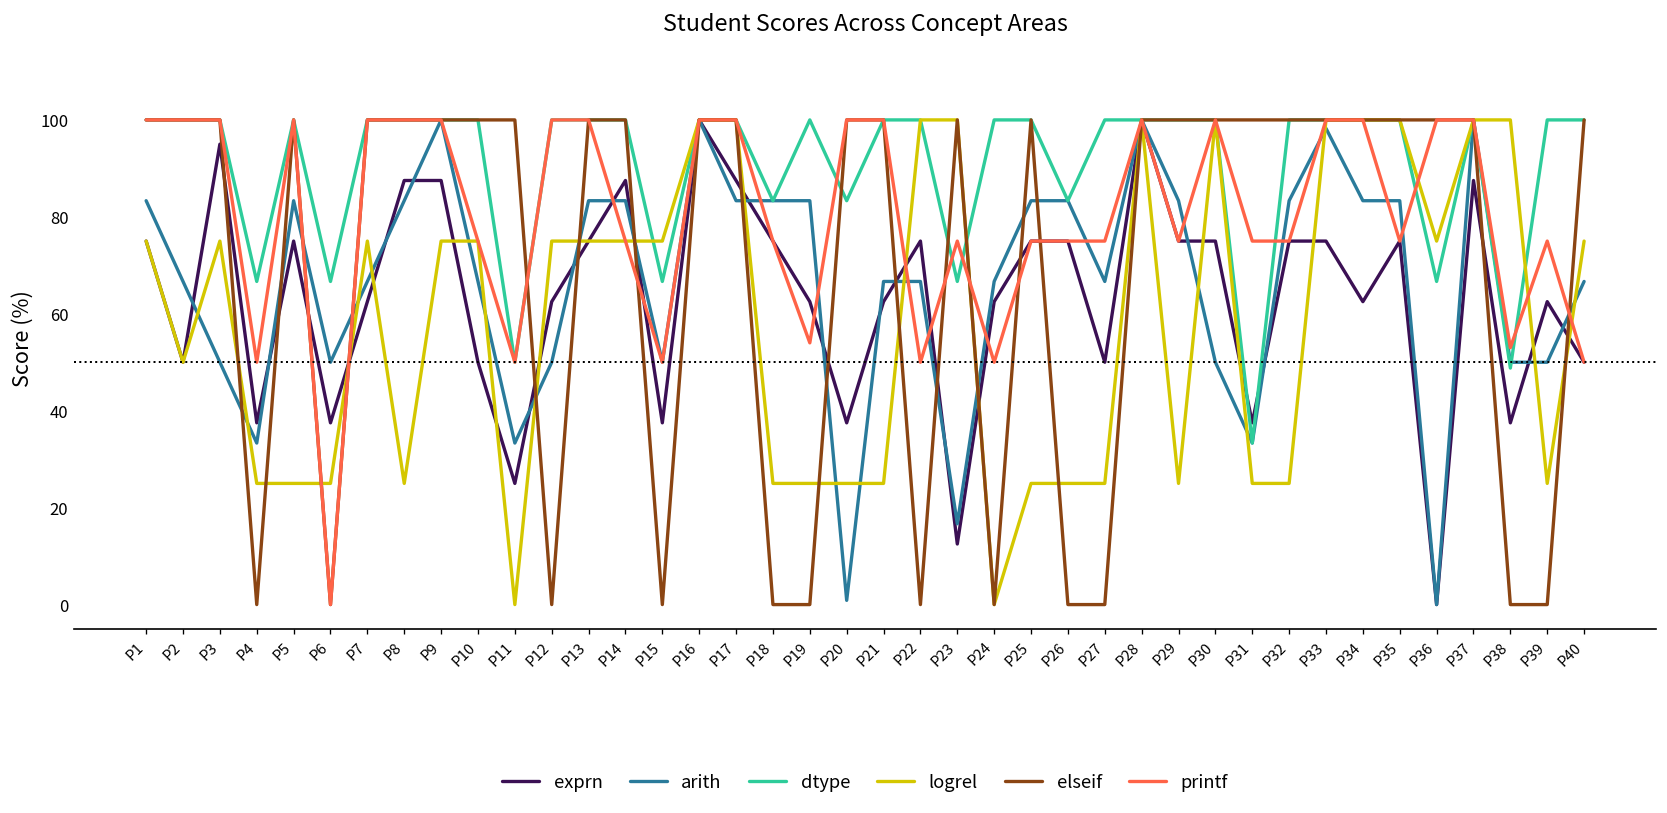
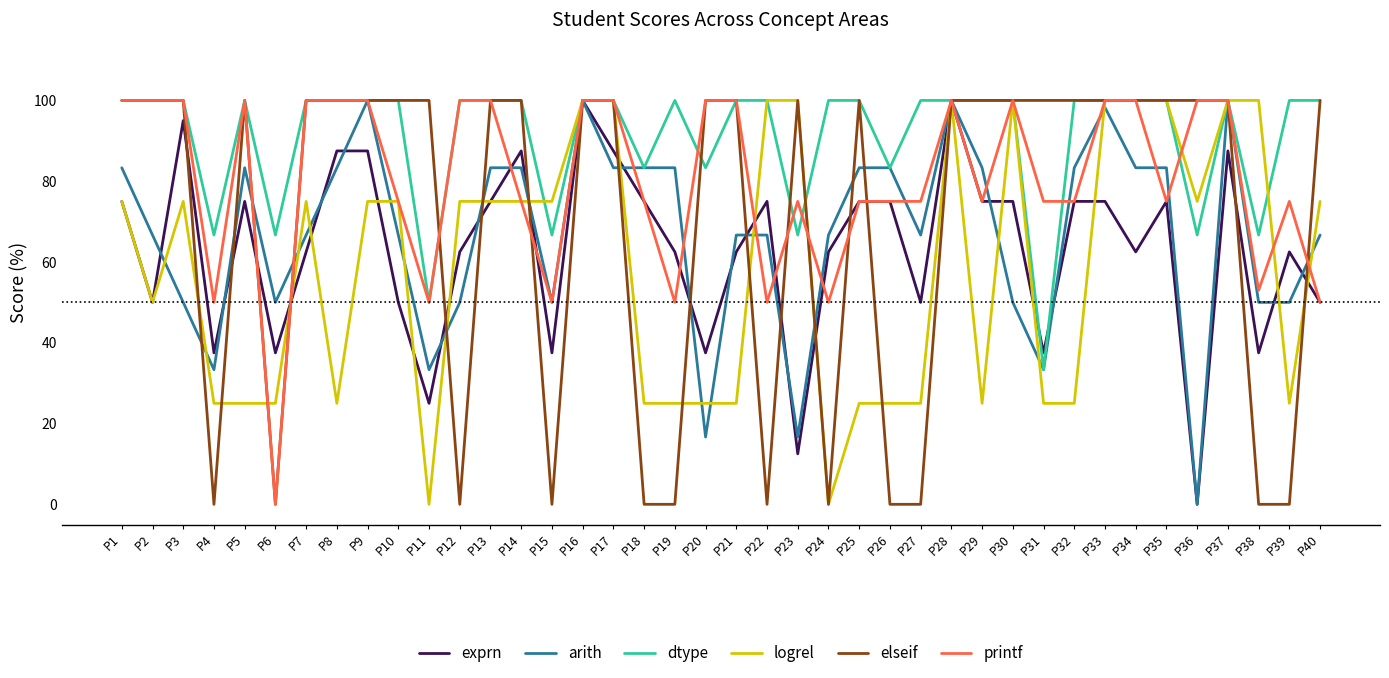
printf, P19: 54 -> 50
arith, P20: 1 -> 17
dtype, P38: 49 -> 67
